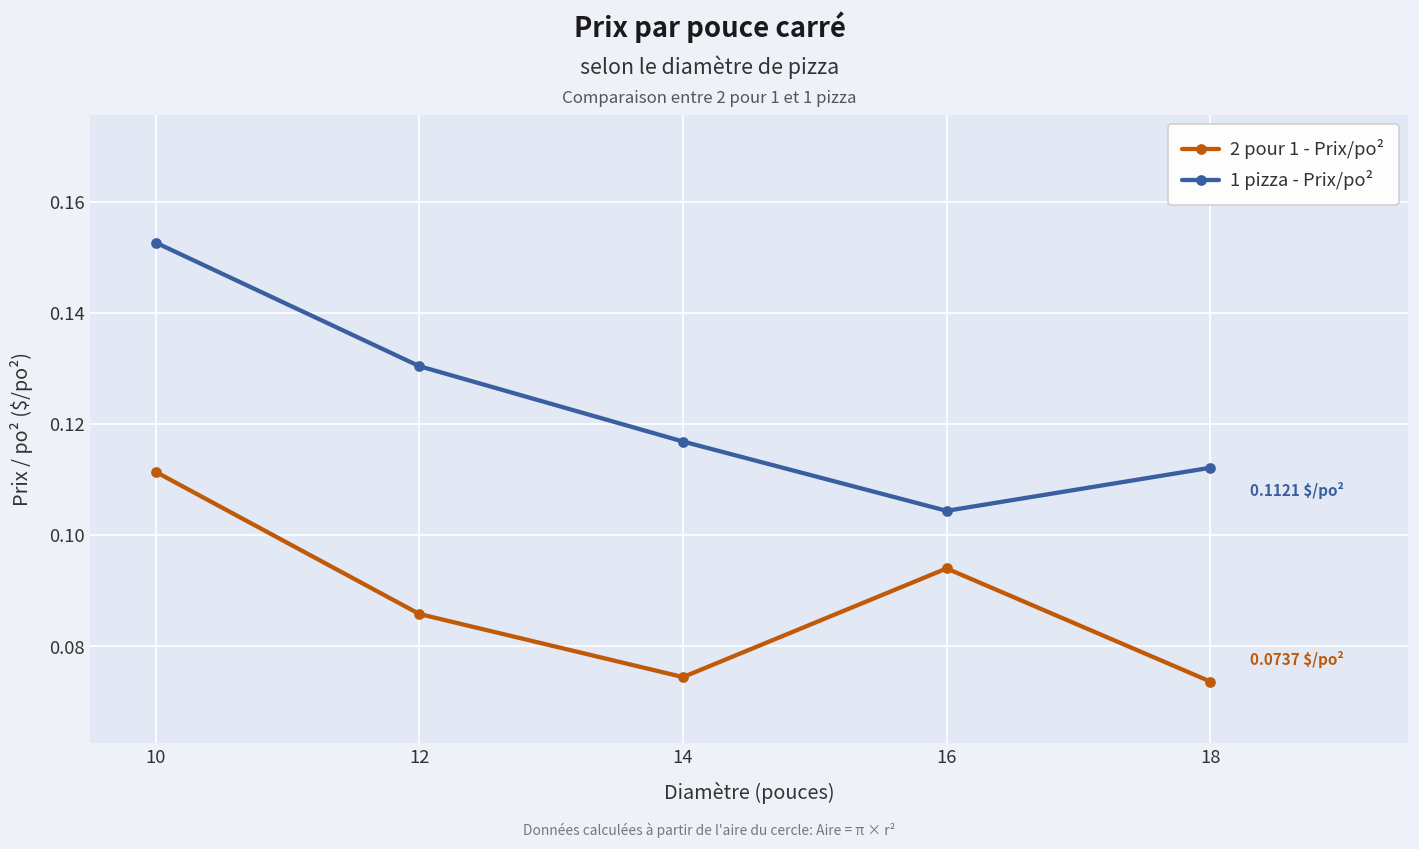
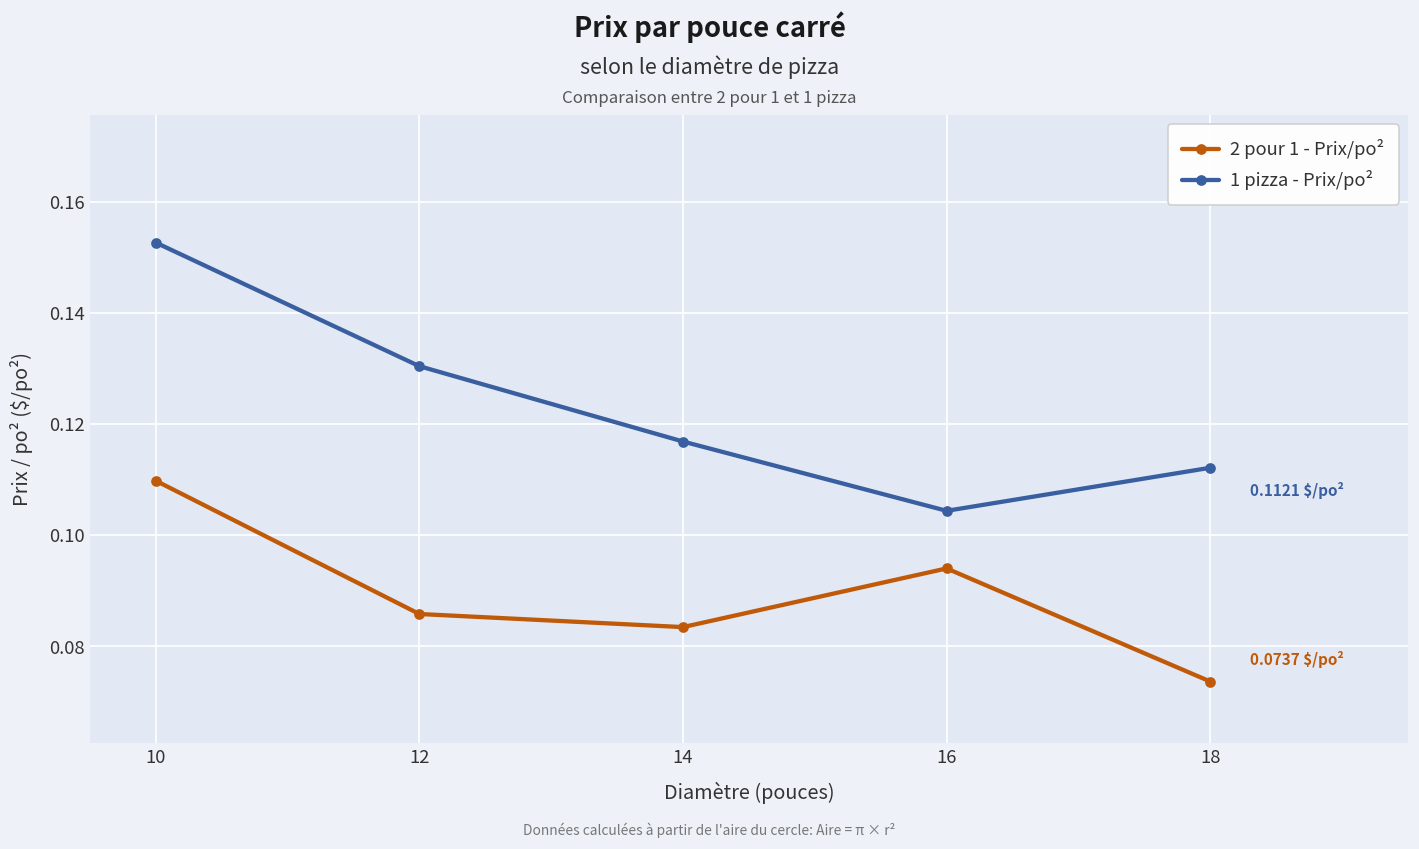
2 pour 1 - Prix/po², 10: 0.111 -> 0.110
2 pour 1 - Prix/po², 14: 0.074 -> 0.083
